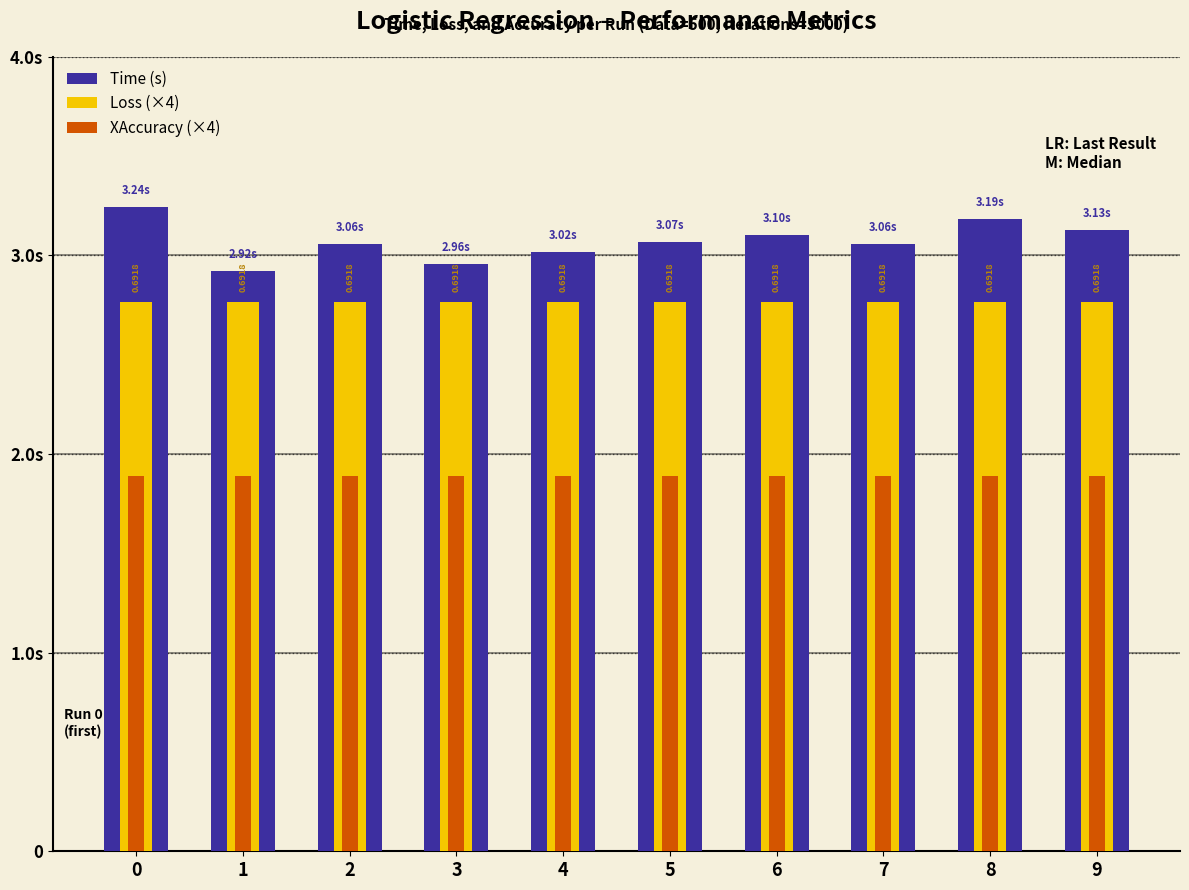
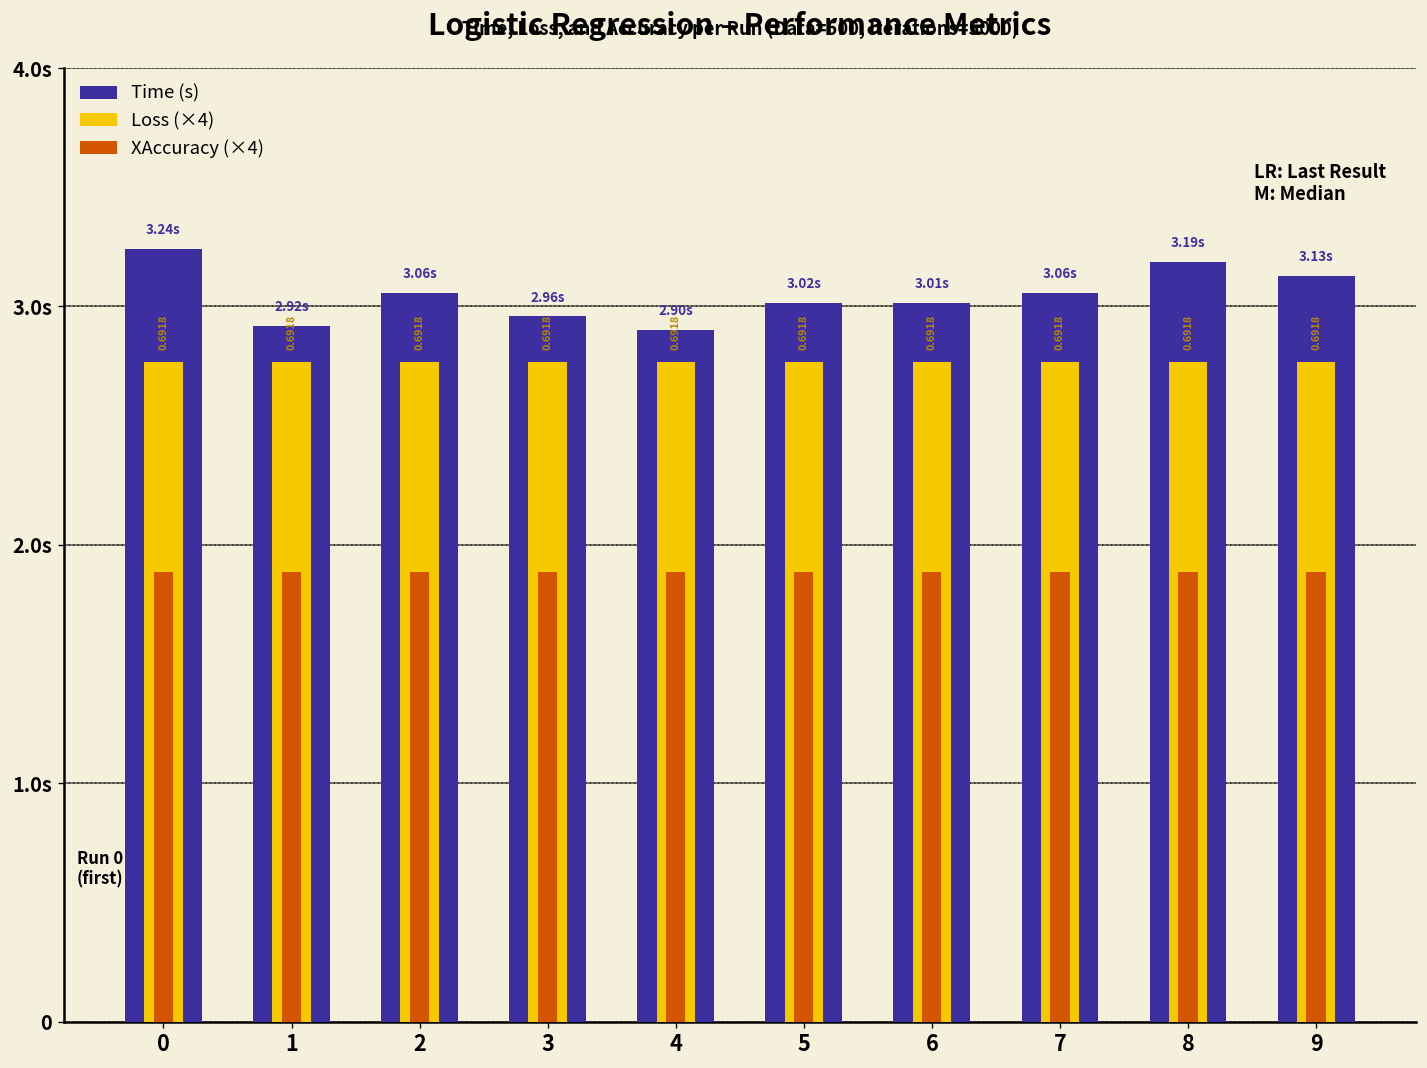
Time (s), 4: 3.02s -> 2.90s
Time (s), 5: 3.07s -> 3.02s
Time (s), 6: 3.10s -> 3.01s
